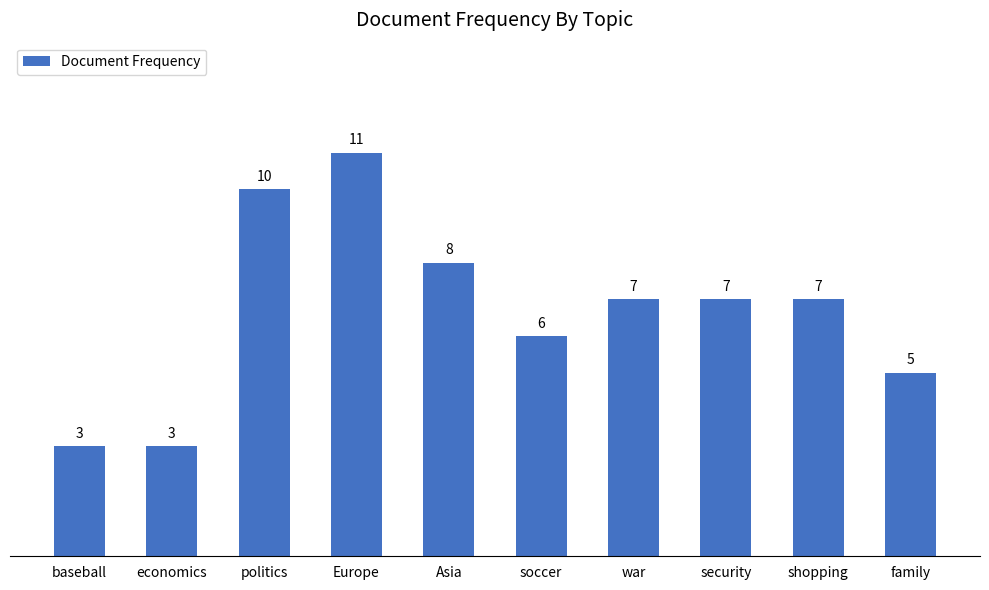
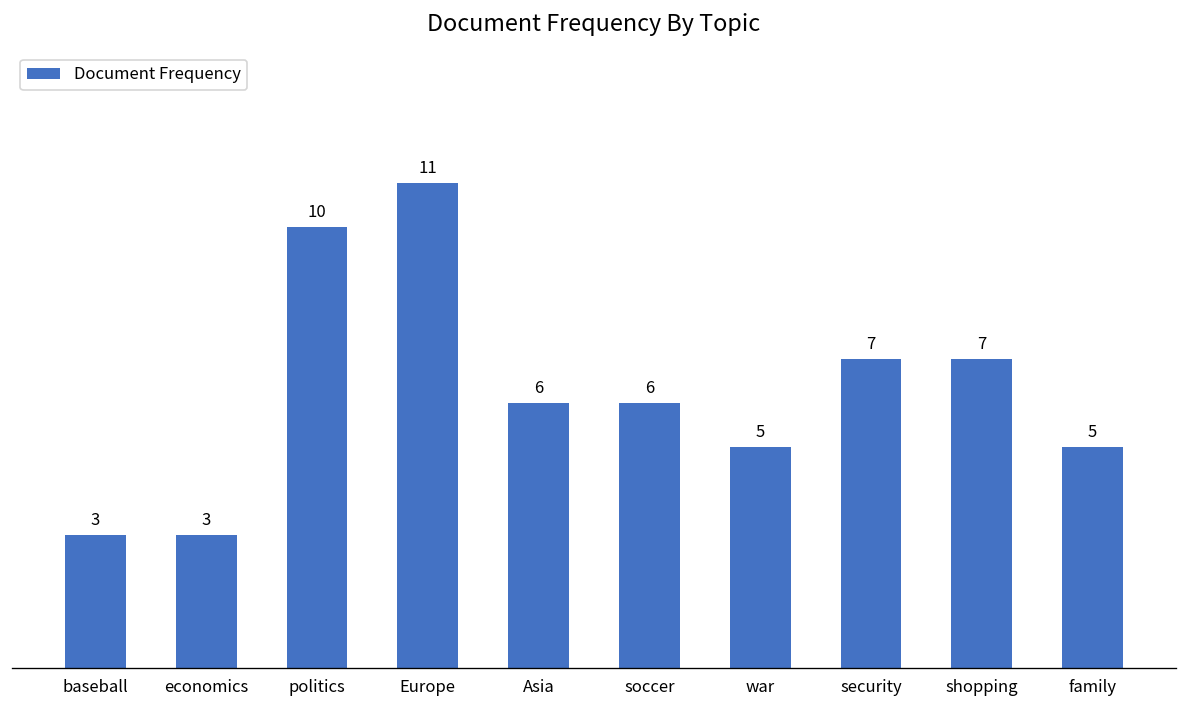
Asia: 8 -> 6
war: 7 -> 5
